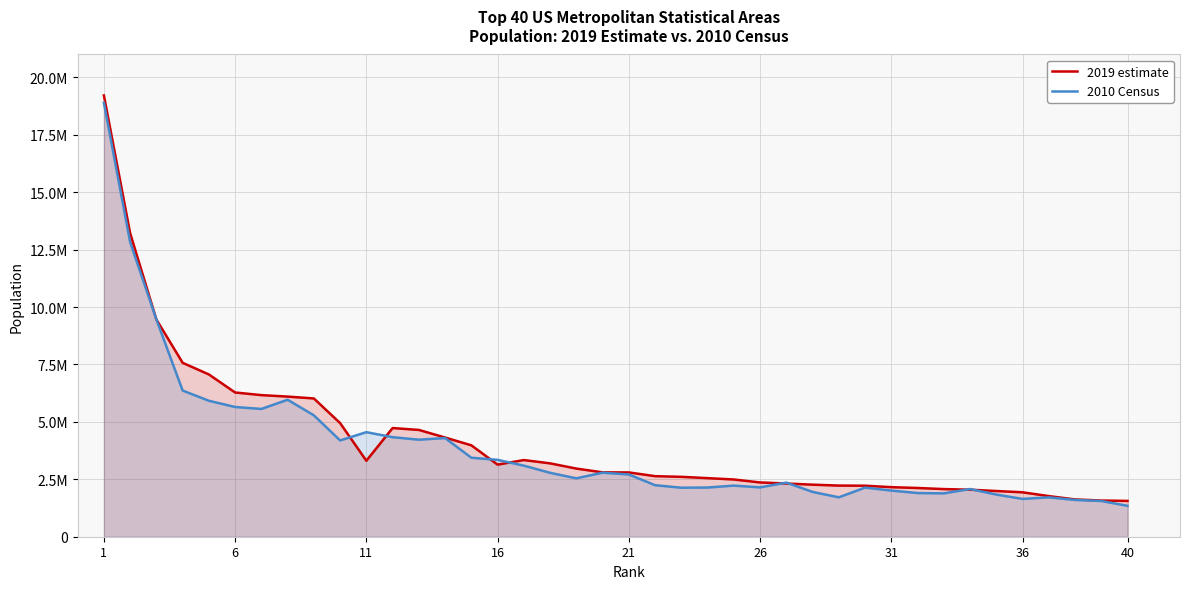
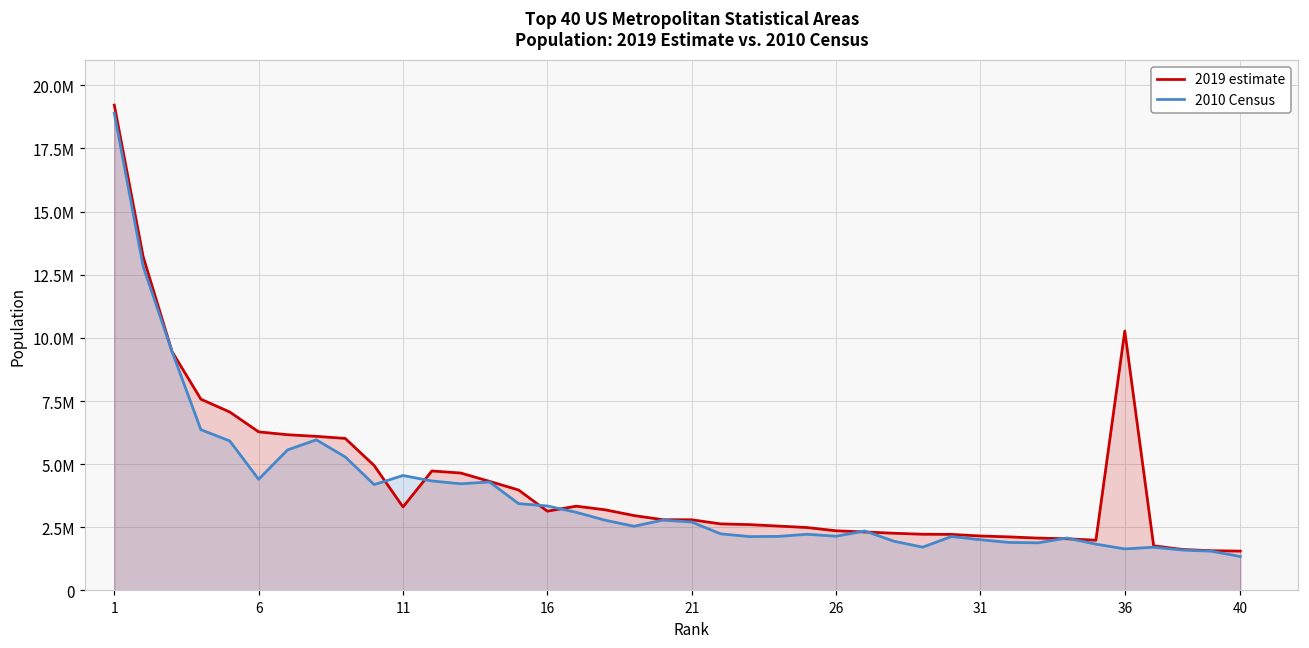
2010 Census, 6: 5600000 -> 4400000
2019 estimate, 36: 1900000 -> 10300000
